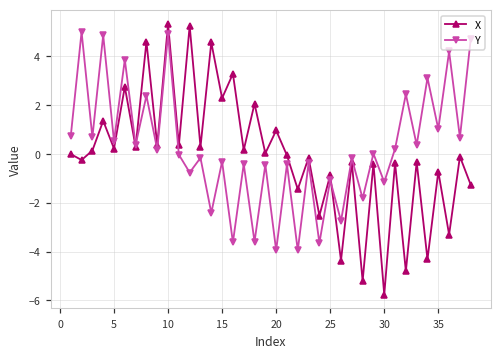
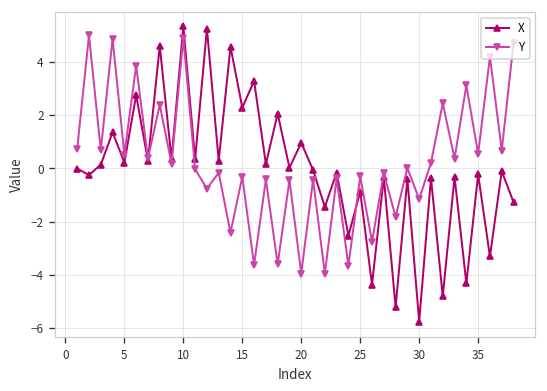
Y, 25: -1.1 -> -0.3
X, 35: -0.7 -> -0.2
Y, 35: 1.0 -> 0.5
